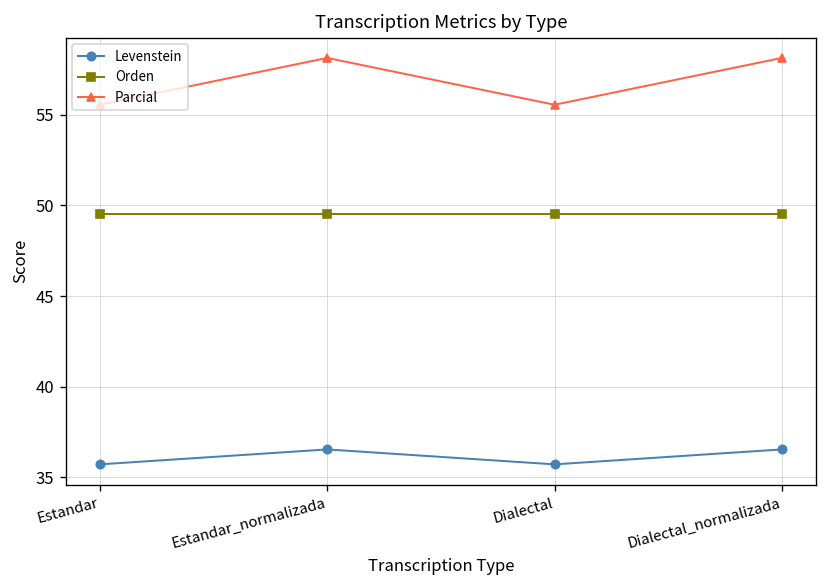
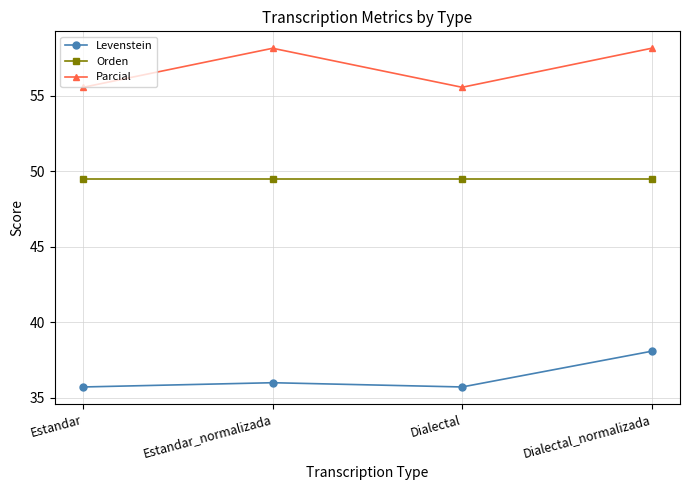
Levenstein, Estandar_normalizada: 36.5 -> 36.0
Levenstein, Dialectal_normalizada: 36.5 -> 38.1
